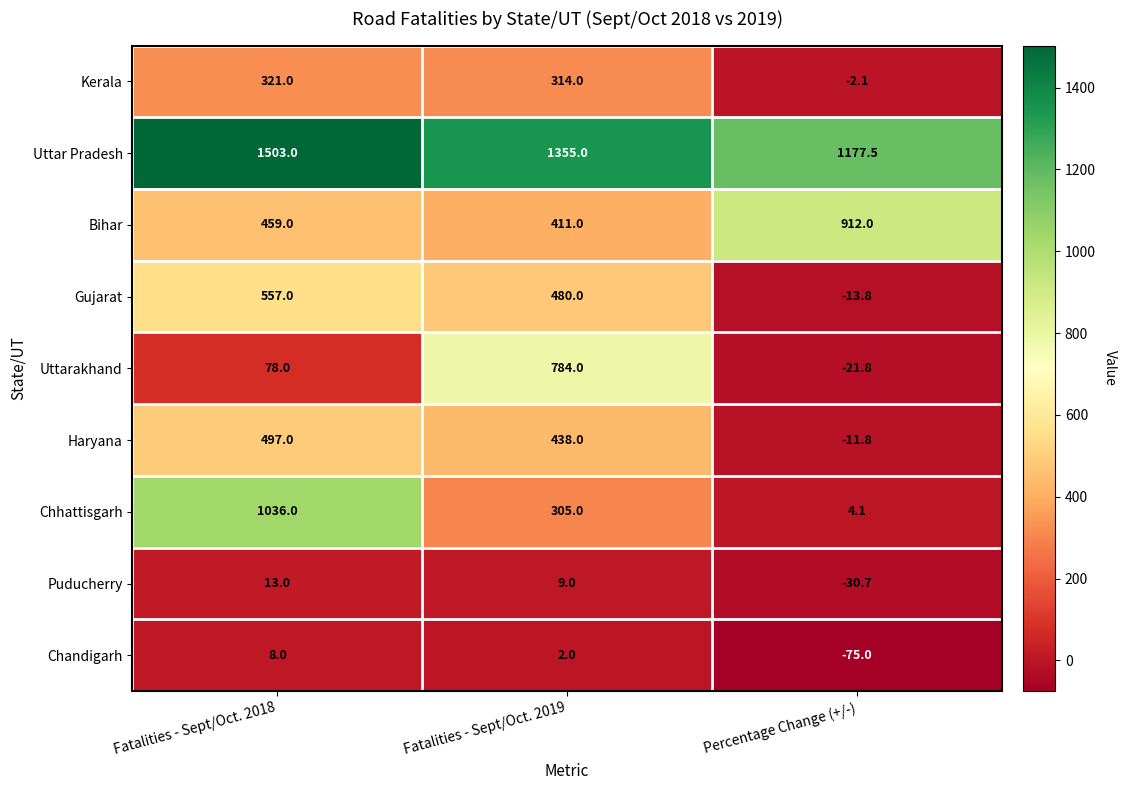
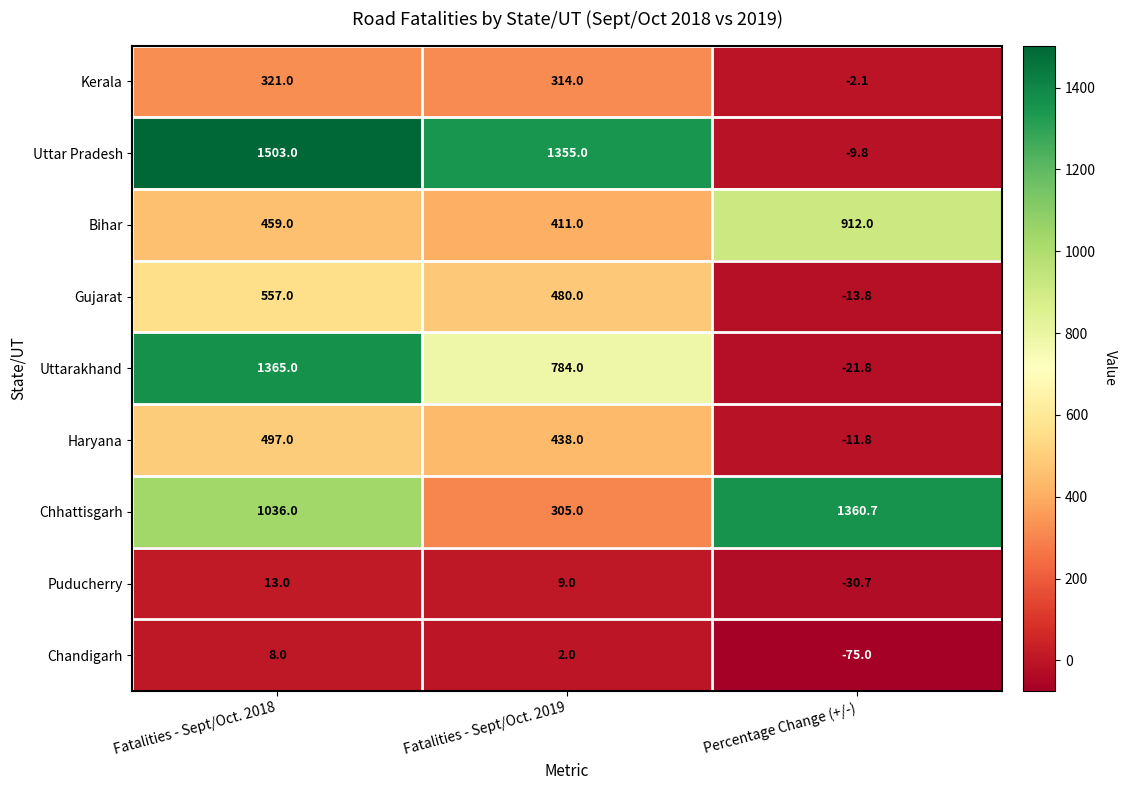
Uttar Pradesh, Percentage Change (+/-): 1177.5 -> -9.8
Uttarakhand, Fatalities - Sept/Oct. 2018: 78.0 -> 1365.0
Chhattisgarh, Percentage Change (+/-): 4.1 -> 1360.7
